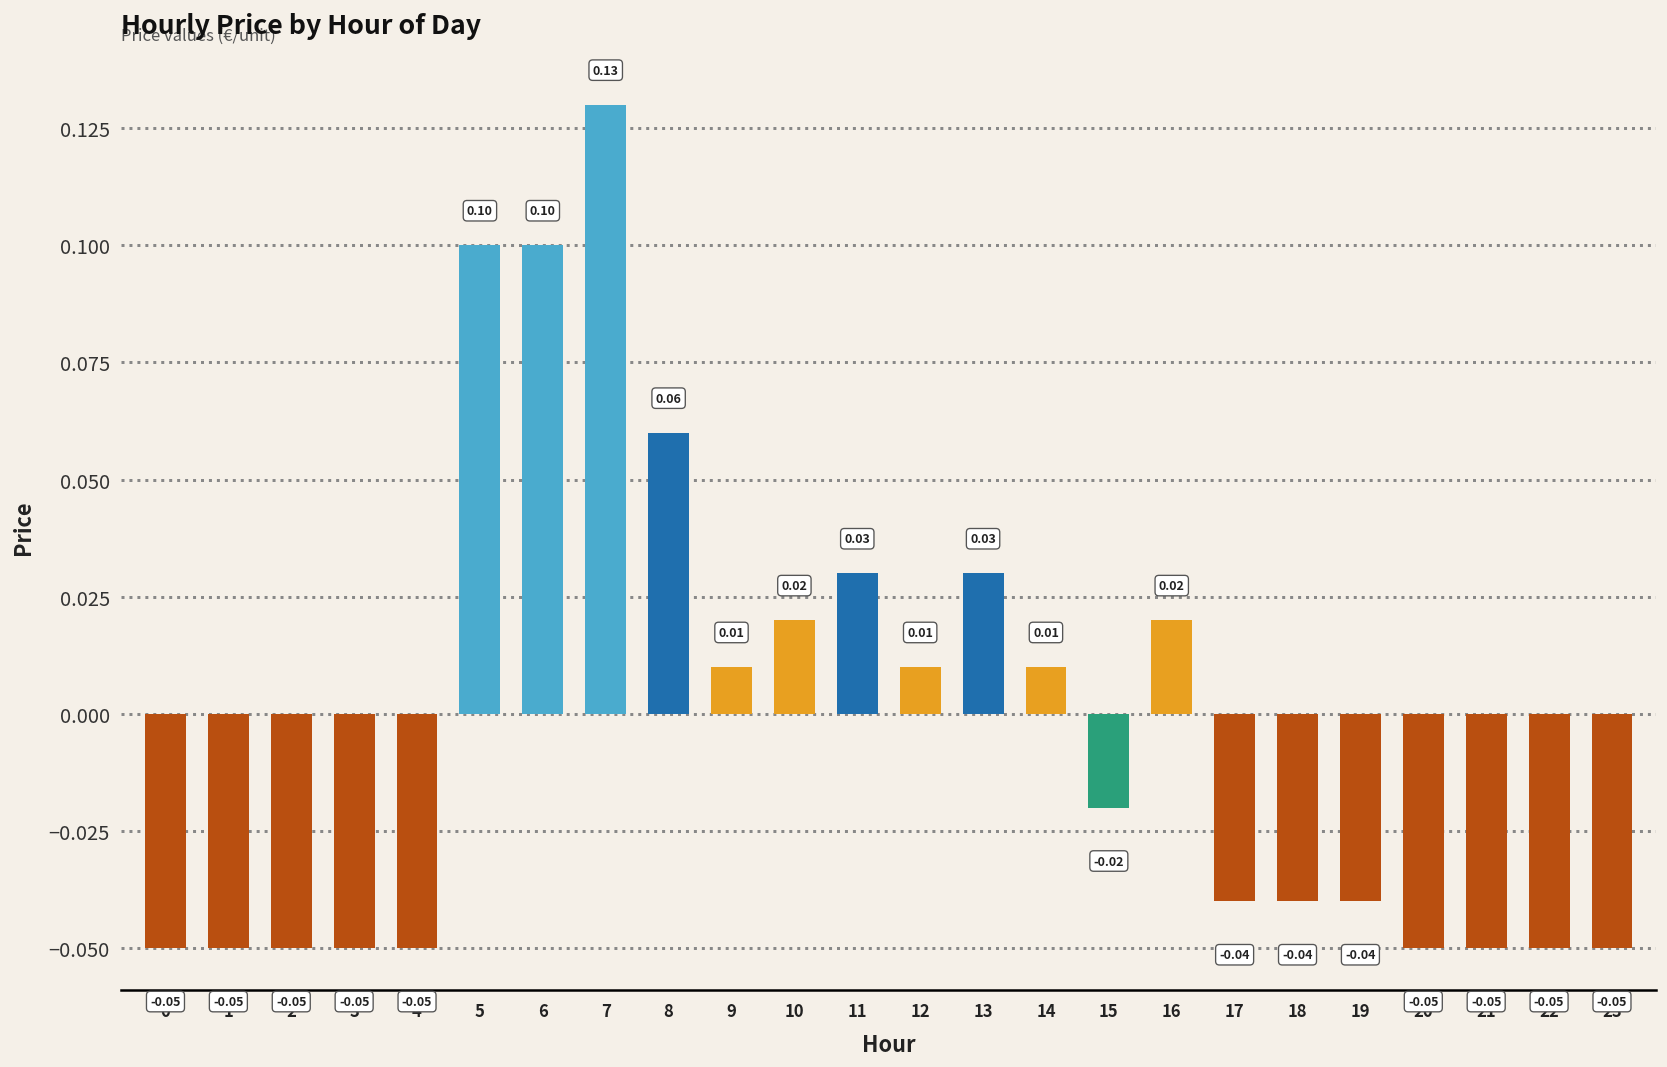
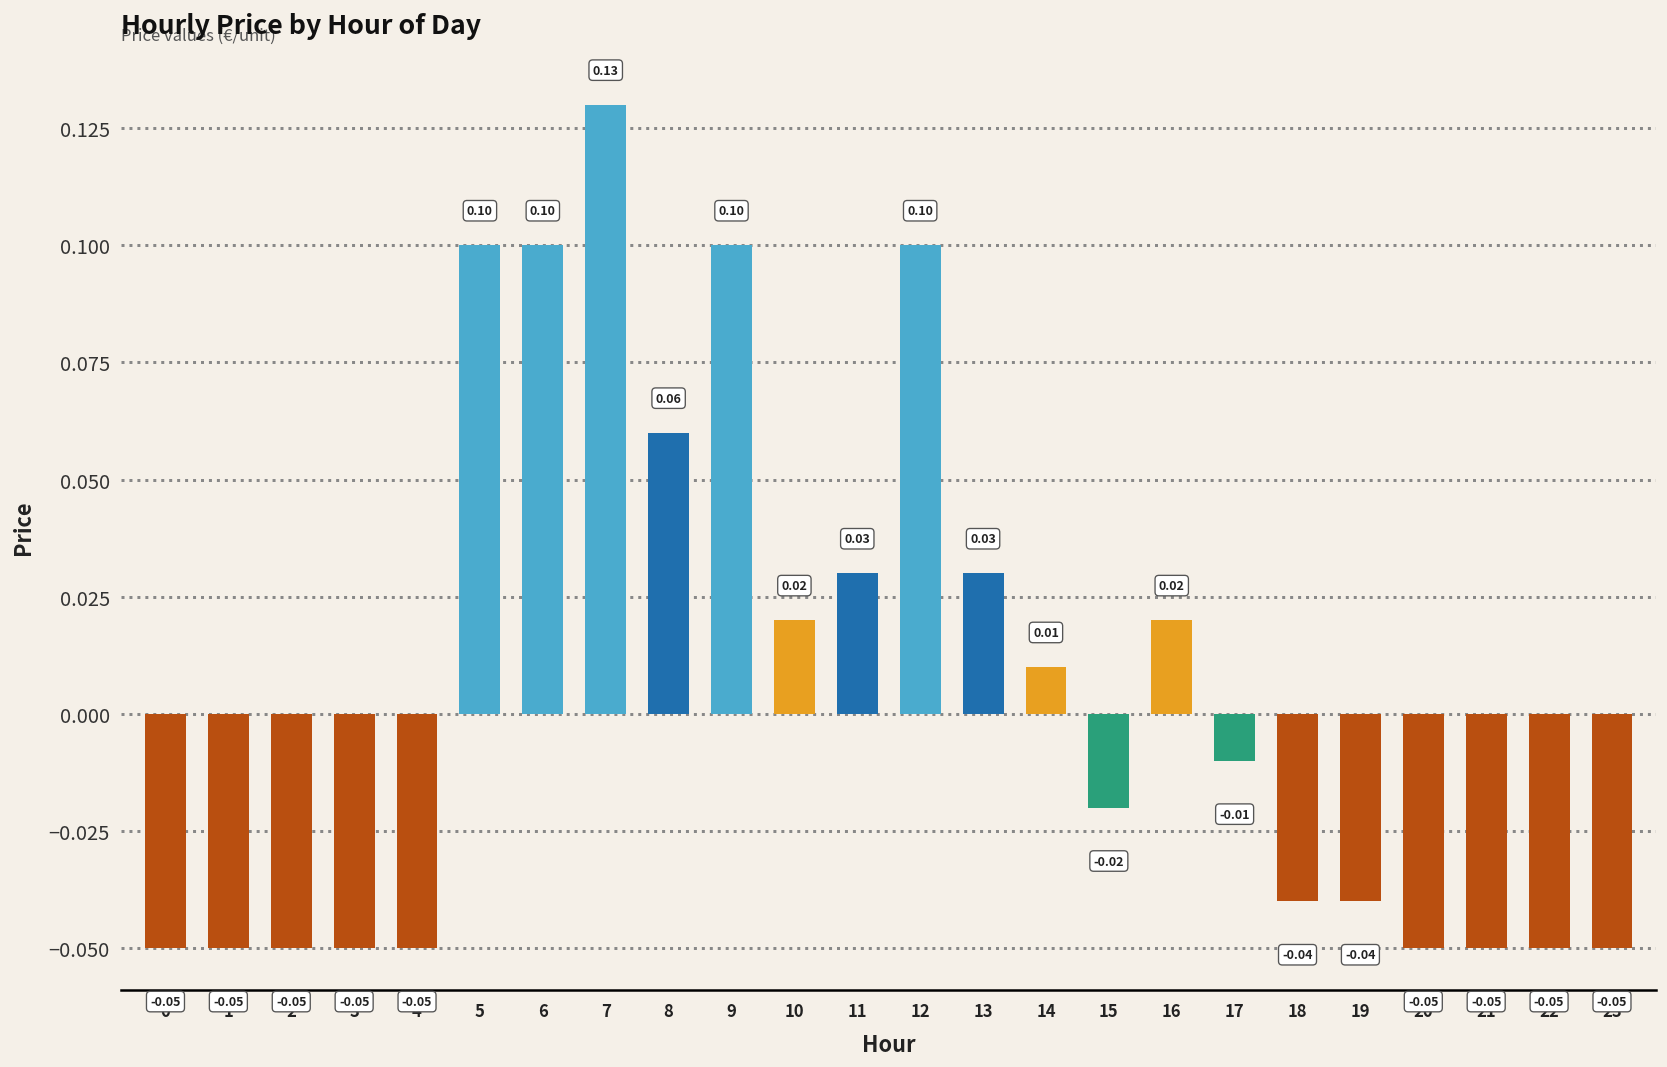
9: 0.01 -> 0.10
12: 0.01 -> 0.10
17: -0.04 -> -0.01
